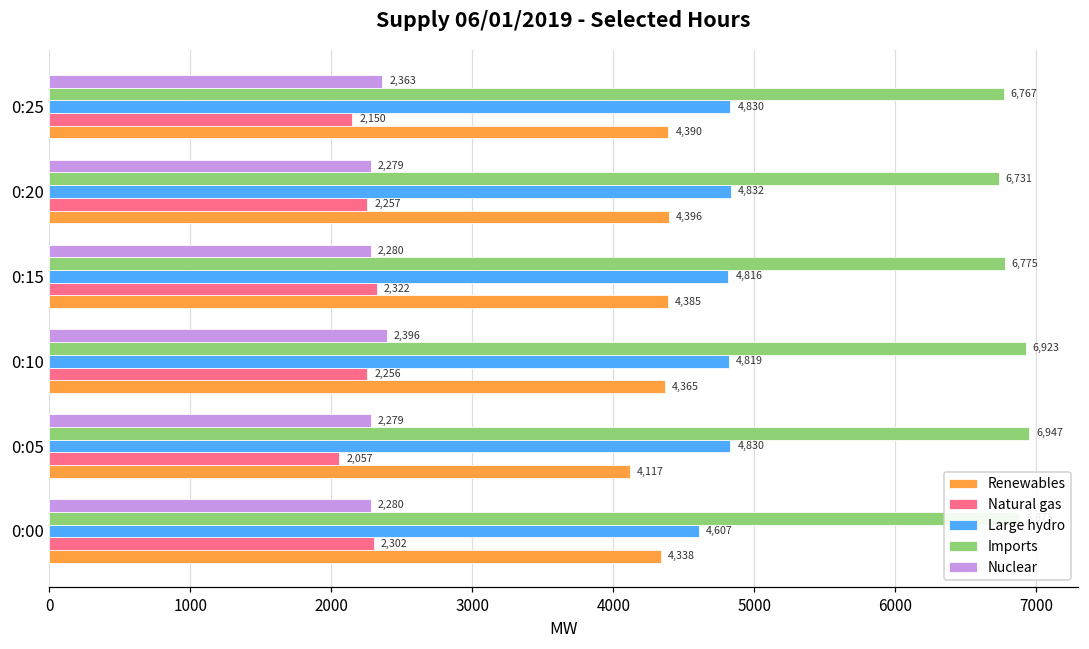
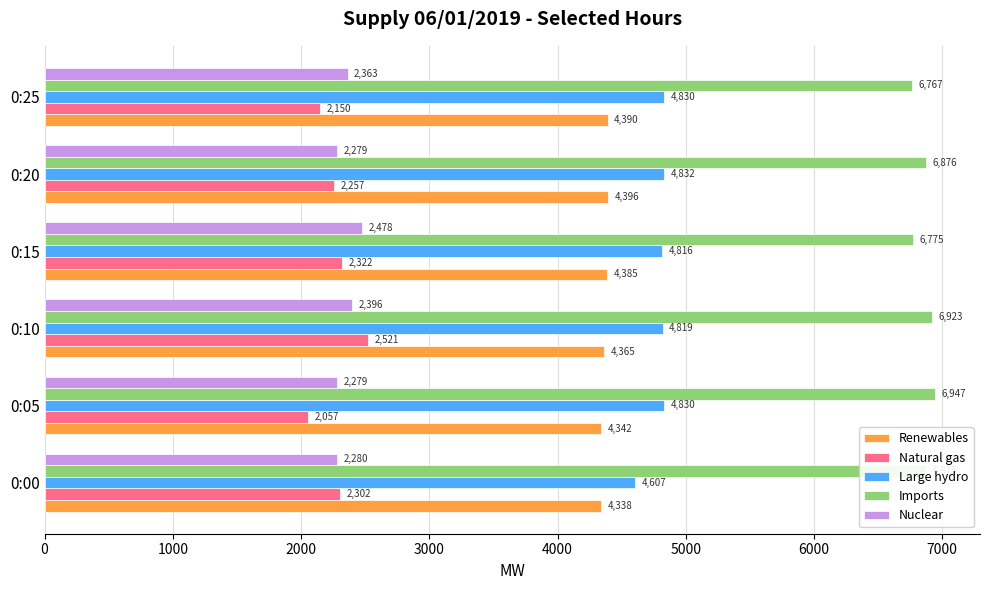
Imports, 0:20: 6,731 -> 6,876
Nuclear, 0:15: 2,280 -> 2,478
Natural gas, 0:10: 2,256 -> 2,521
Renewables, 0:05: 4,117 -> 4,342
